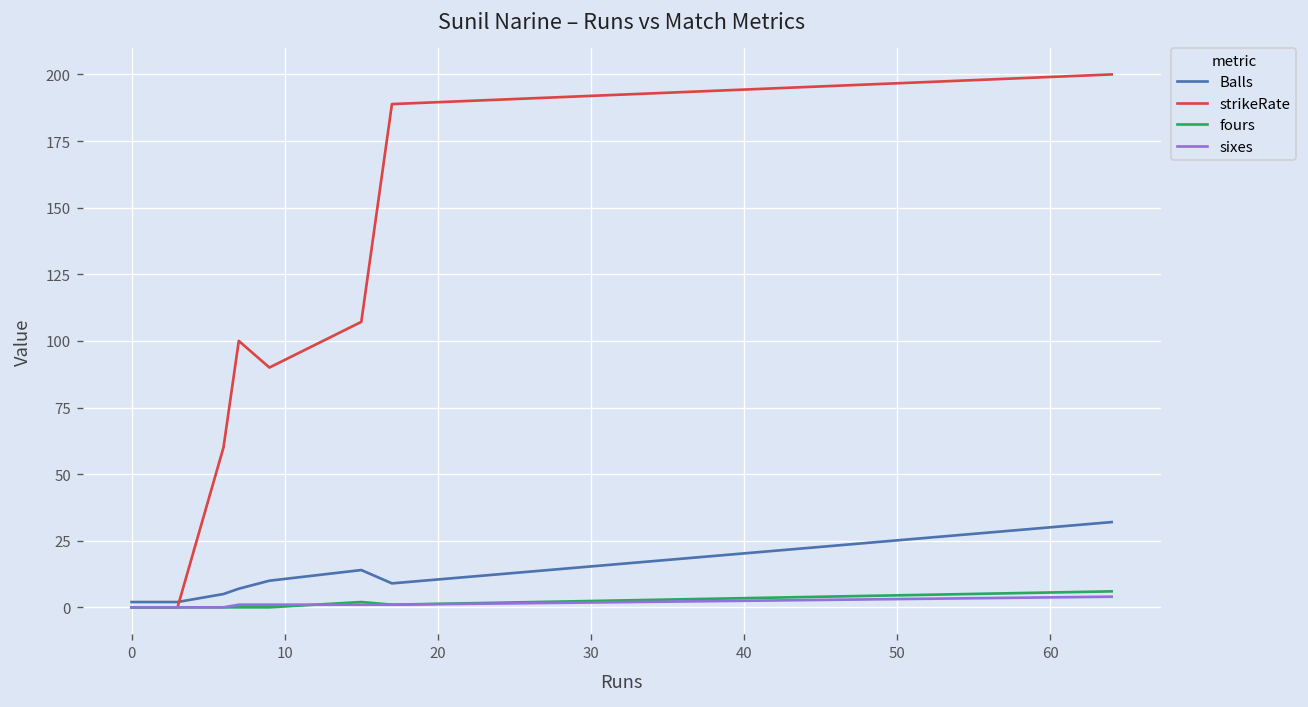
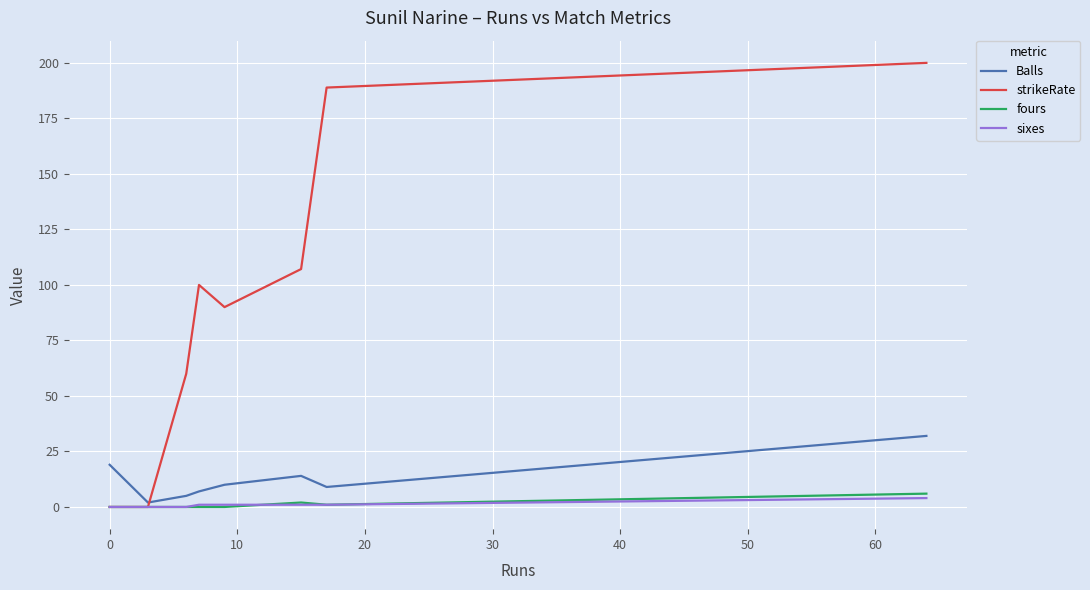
Balls, 0: 2 -> 19
